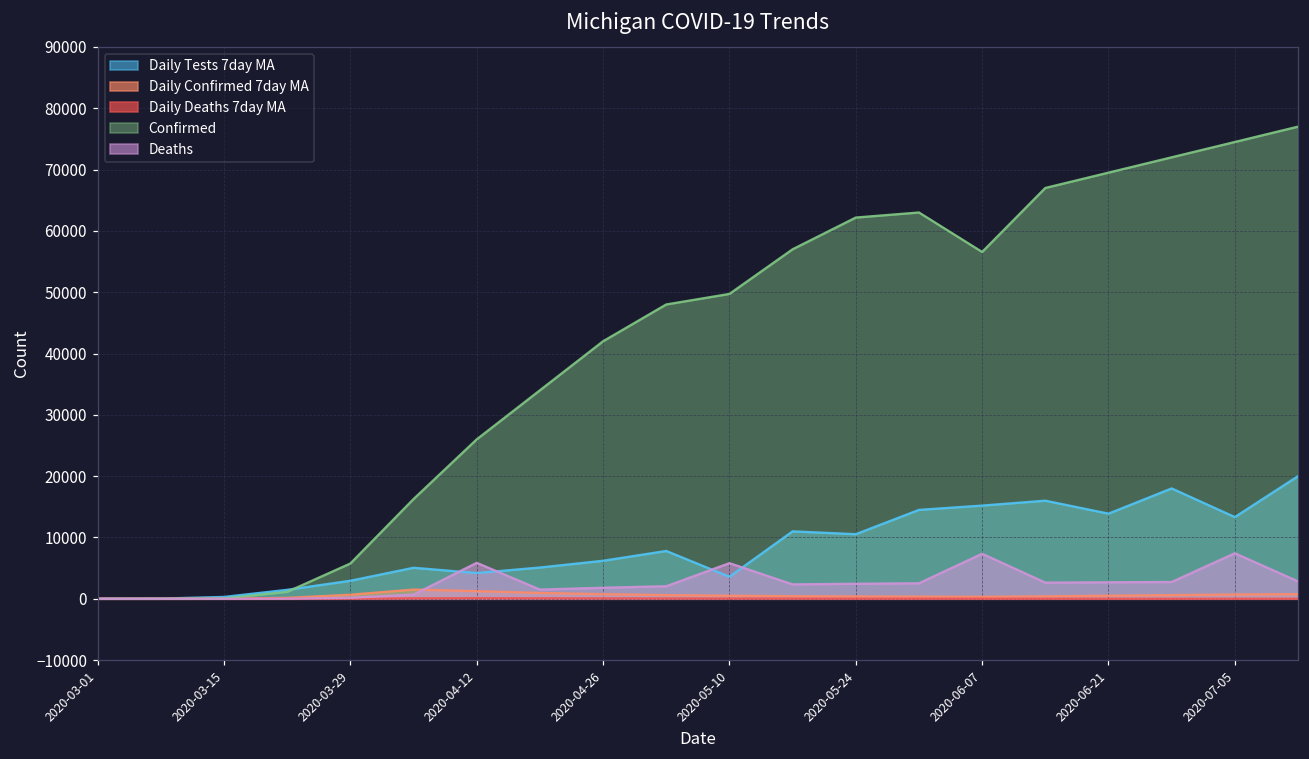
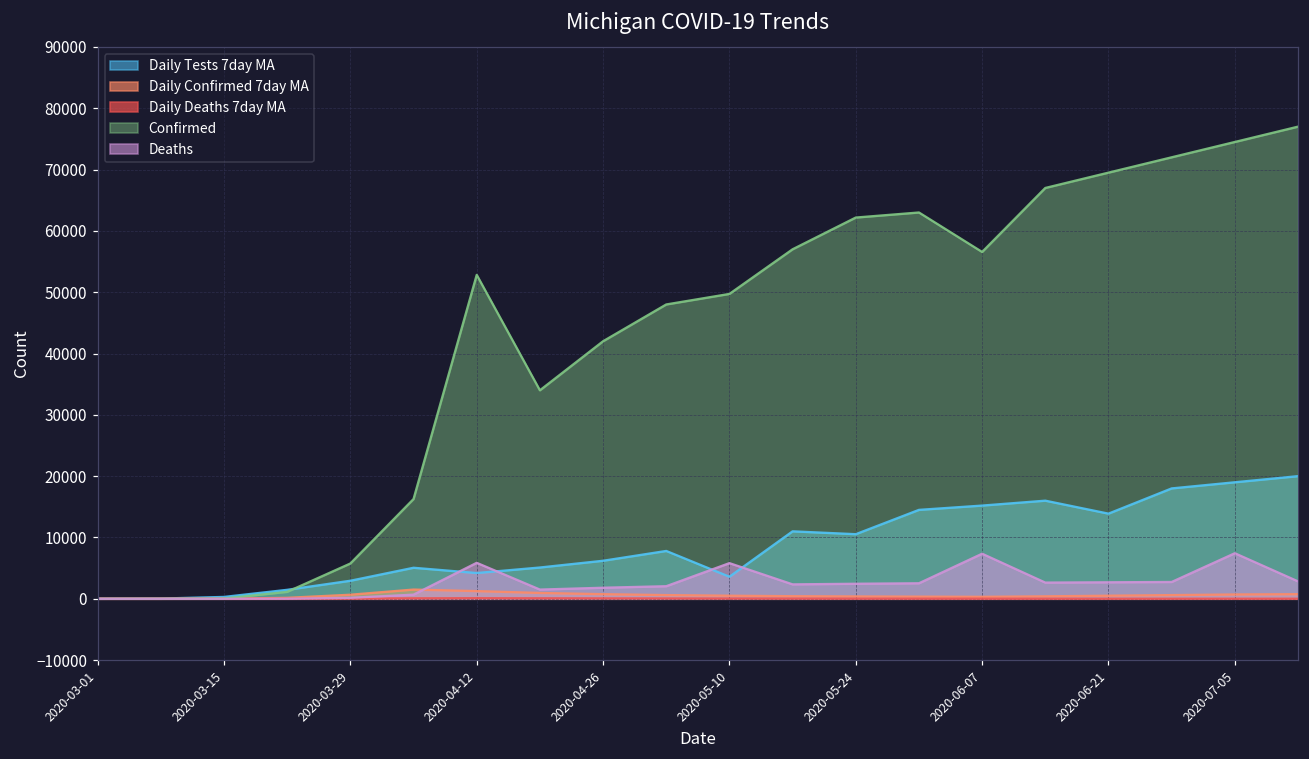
Confirmed, 2020-04-12: 26000 -> 53000
Daily Tests 7day MA, 2020-07-05: 13000 -> 19000
